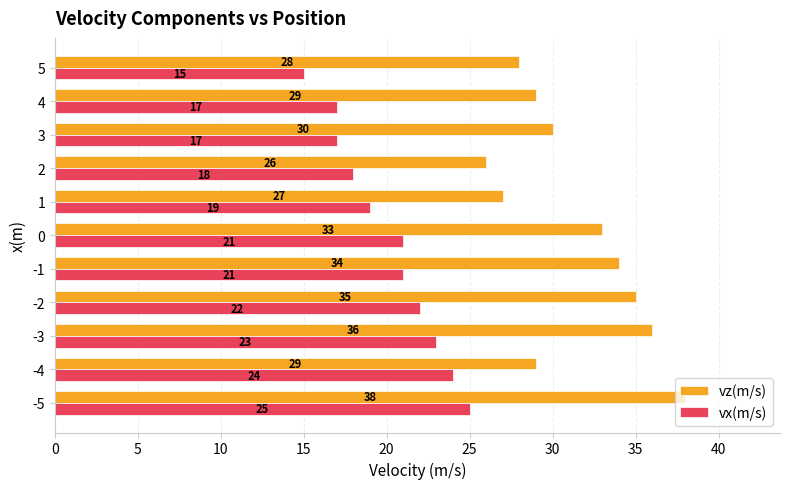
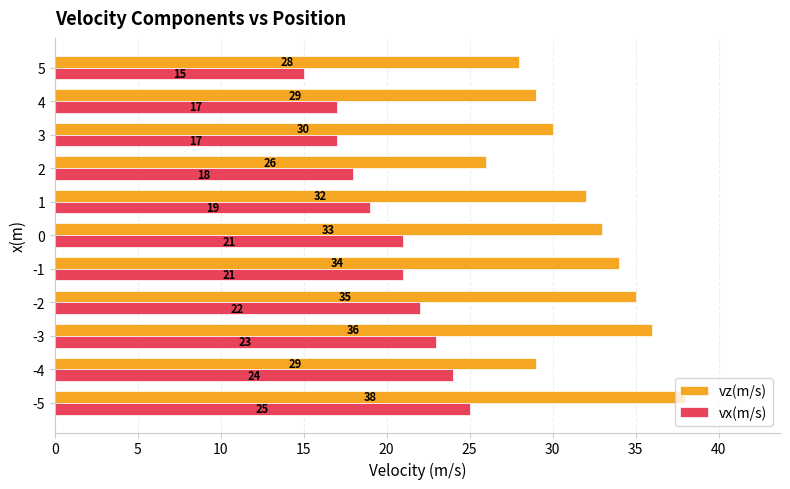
vz(m/s), 1: 27 -> 32
